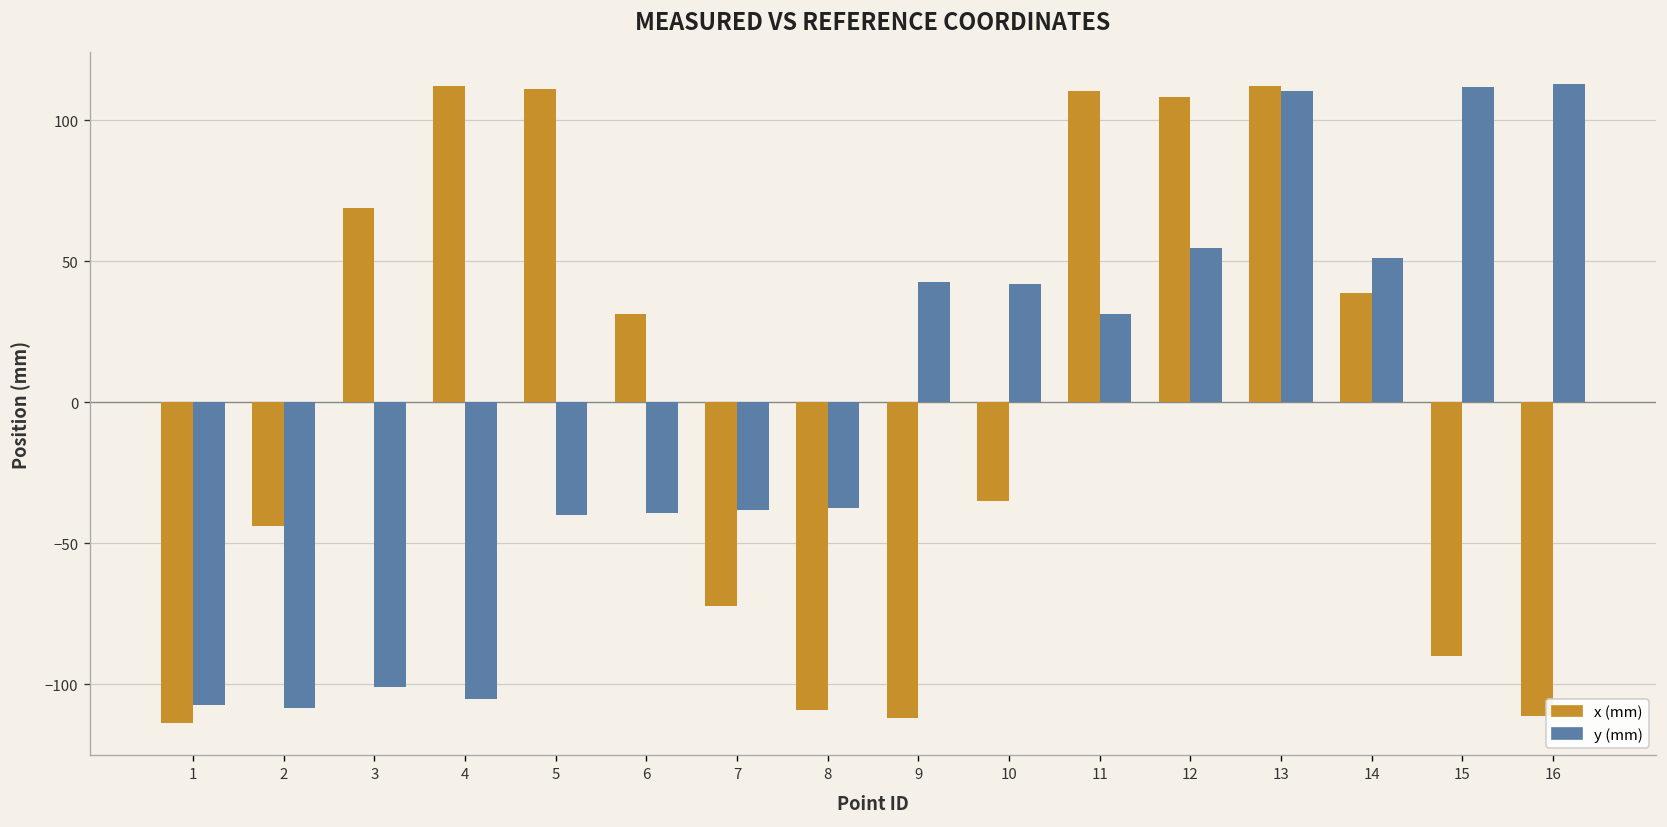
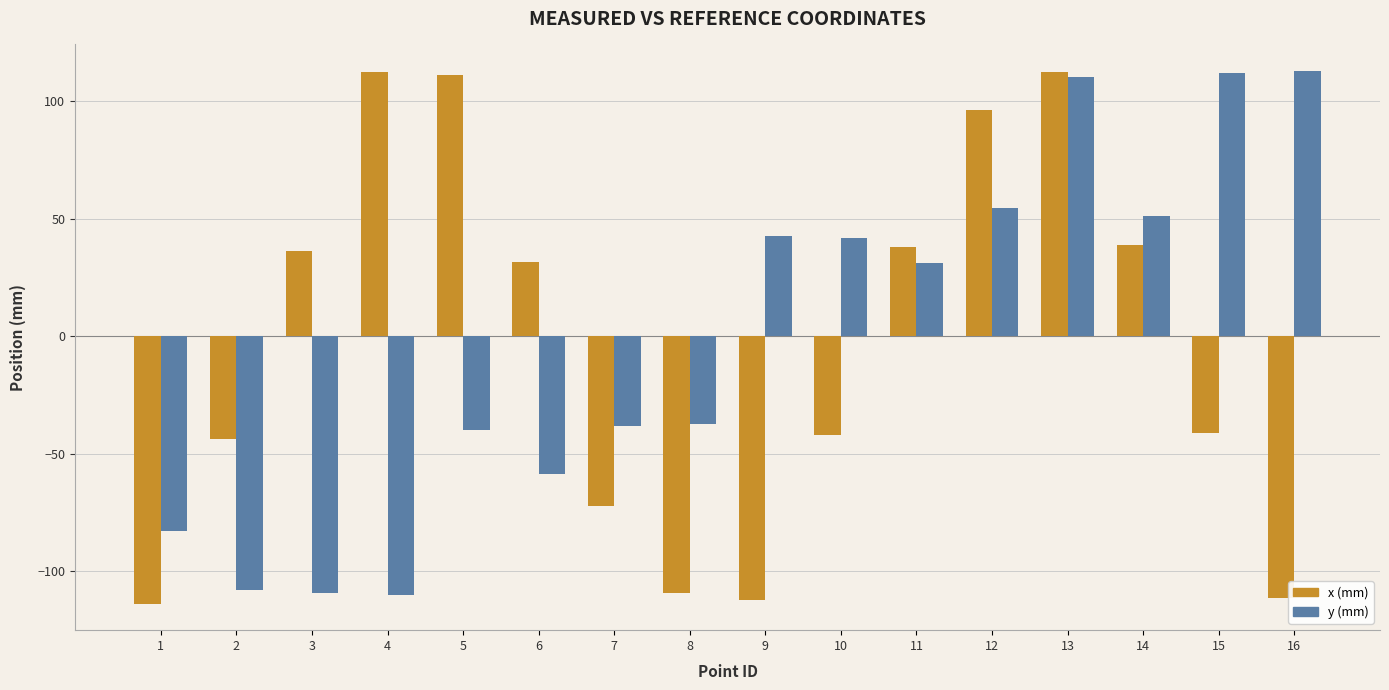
y (mm), 1: -107 -> -83
x (mm), 3: 69 -> 36
y (mm), 3: -101 -> -109
y (mm), 4: -105 -> -110
y (mm), 6: -39 -> -59
x (mm), 10: -35 -> -42
x (mm), 11: 111 -> 38
x (mm), 12: 108 -> 96
x (mm), 15: -90 -> -41
